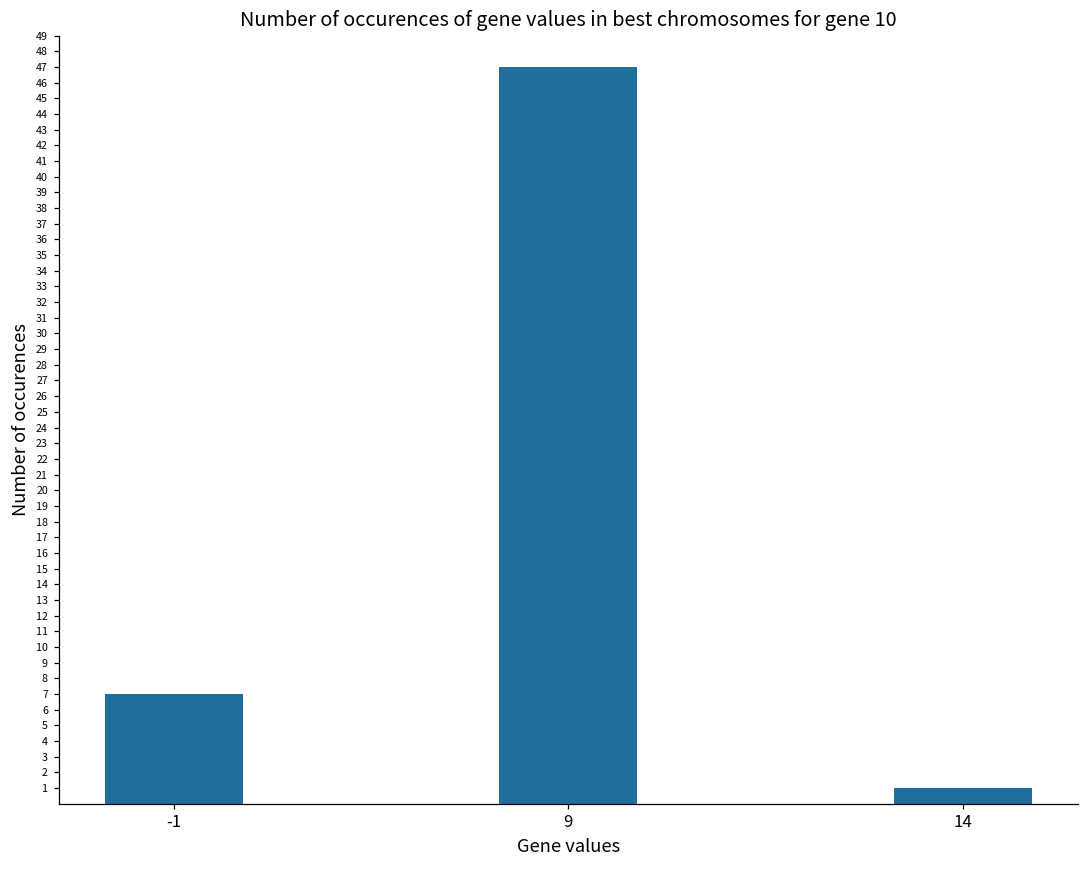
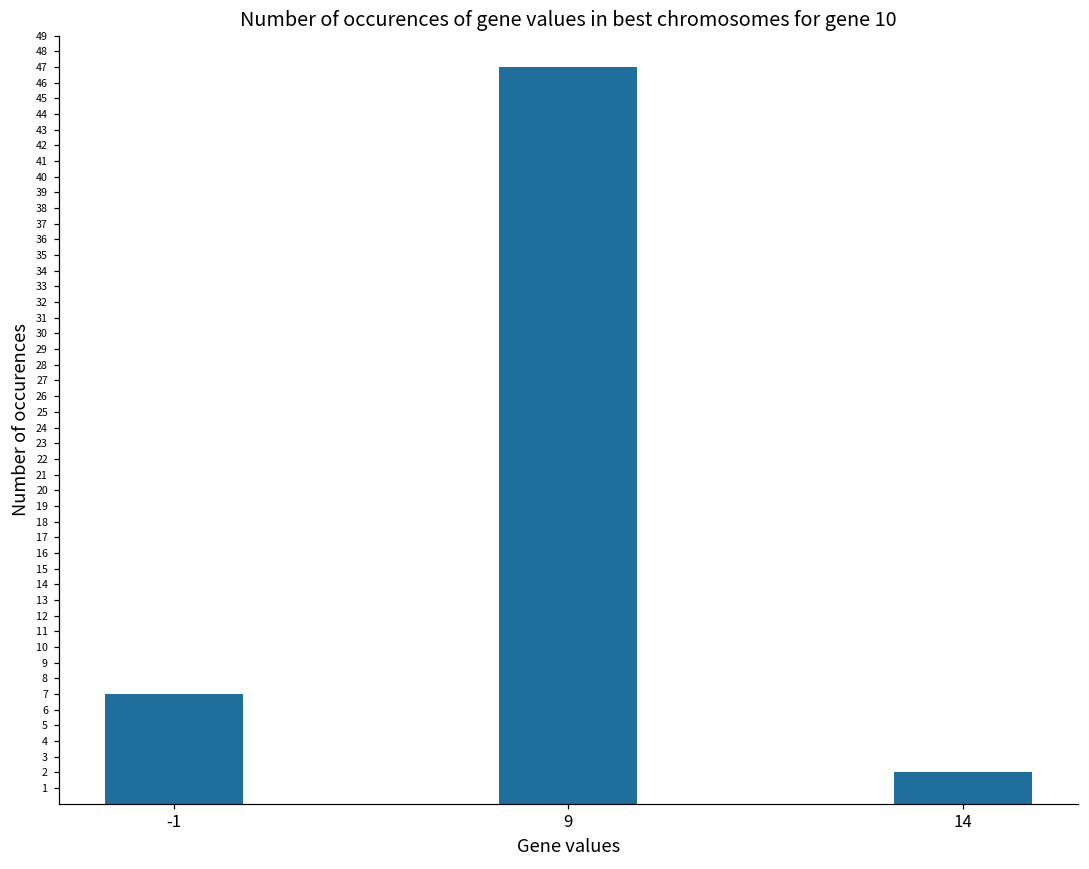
14: 1 -> 2
